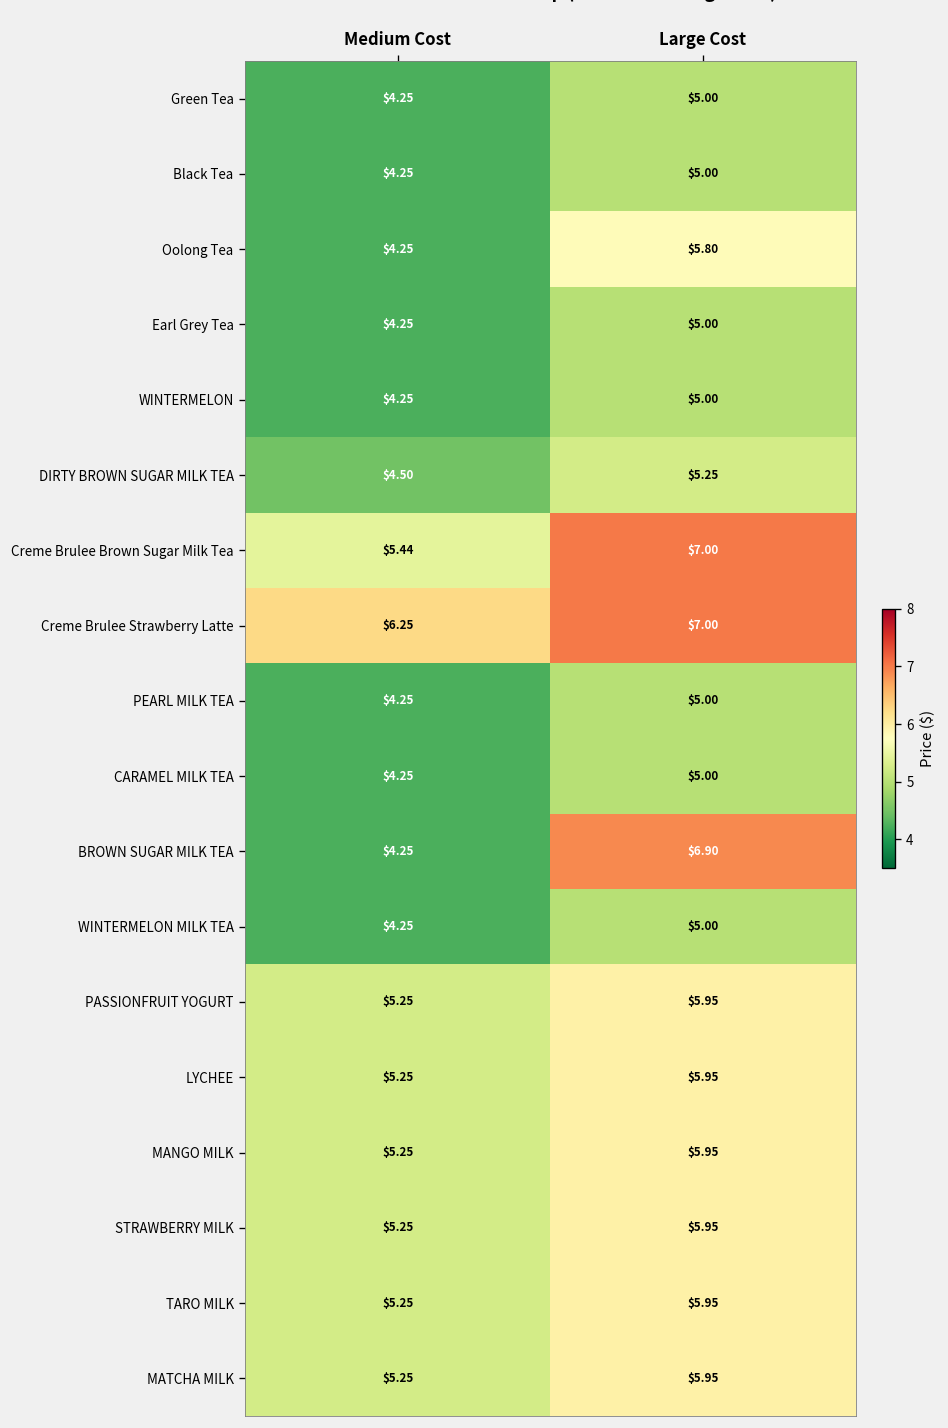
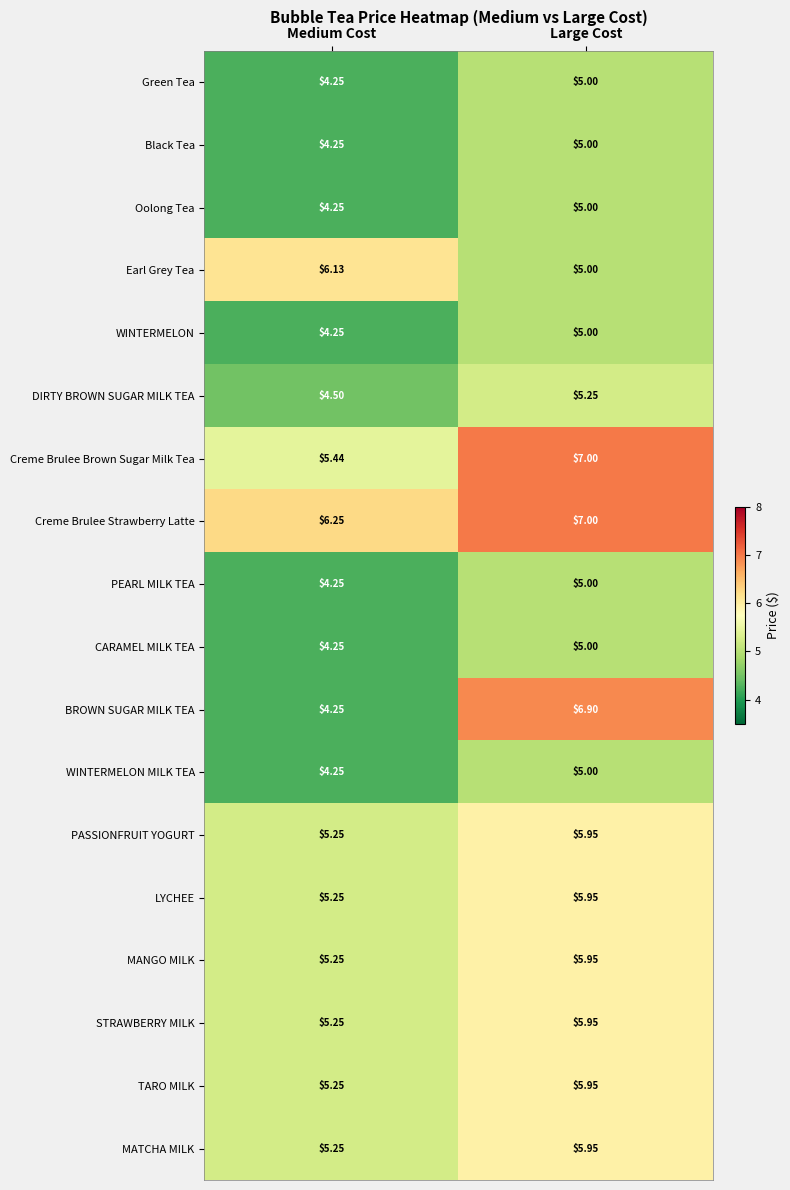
Oolong Tea, Large Cost: $5.80 -> $5.00
Earl Grey Tea, Medium Cost: $4.25 -> $6.13
